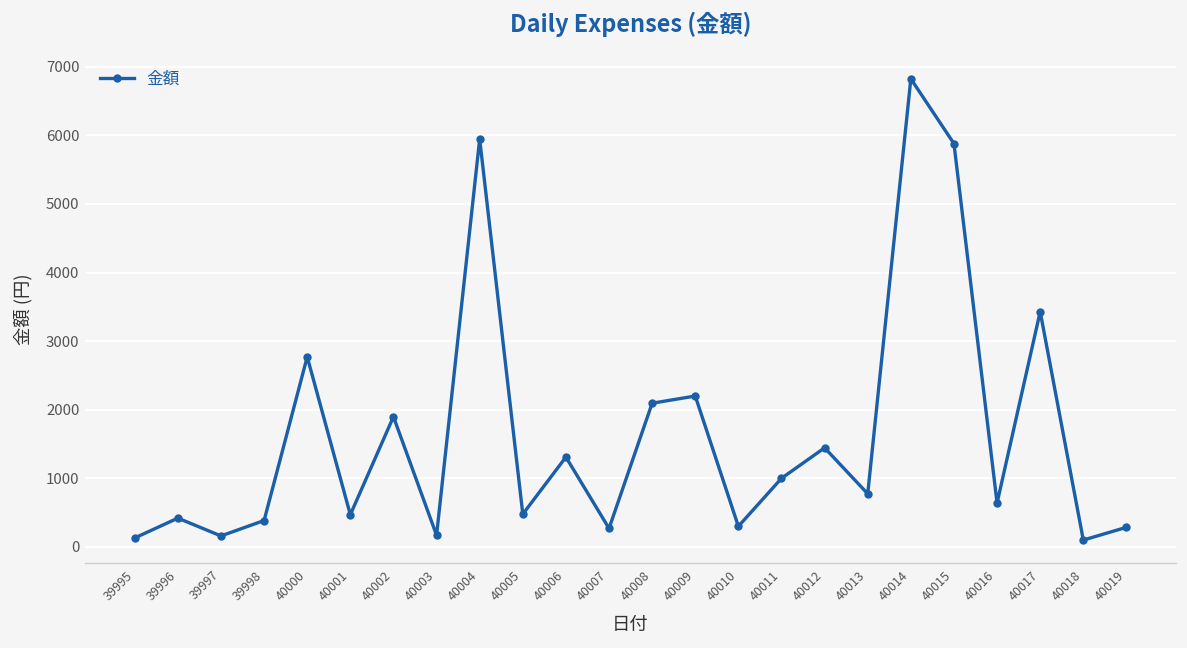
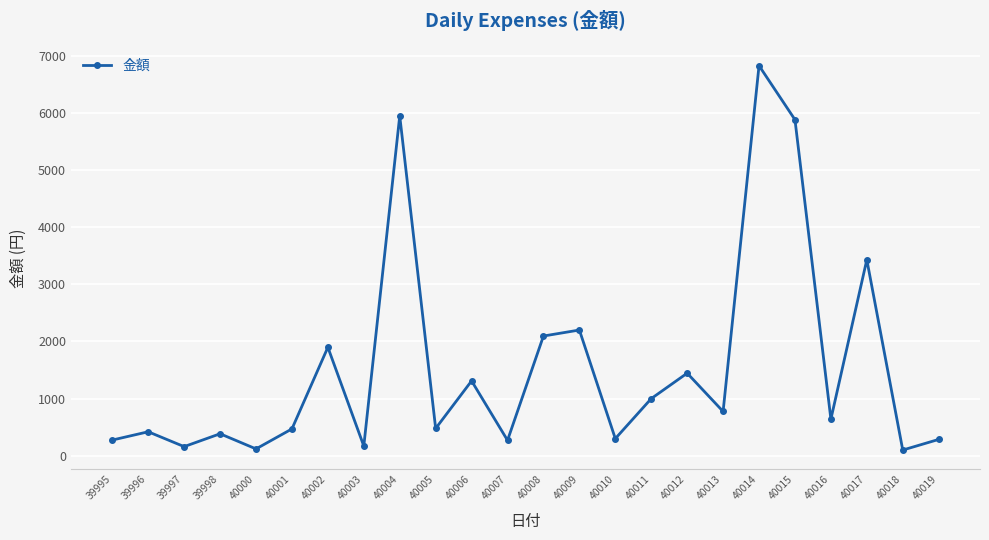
39995: 100 -> 300
40000: 2800 -> 100
